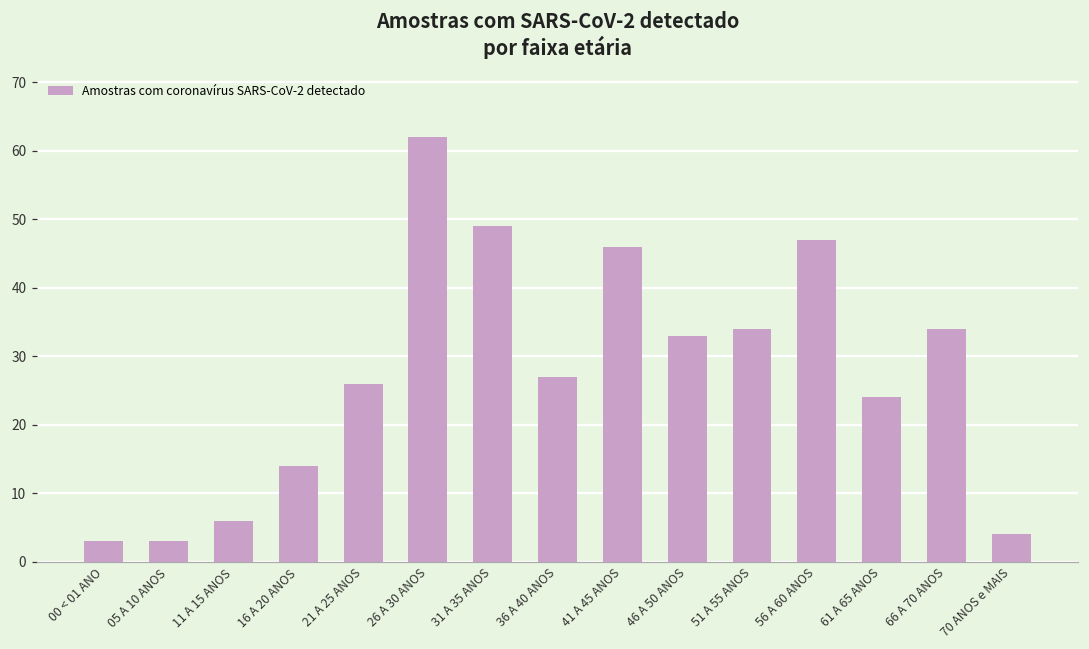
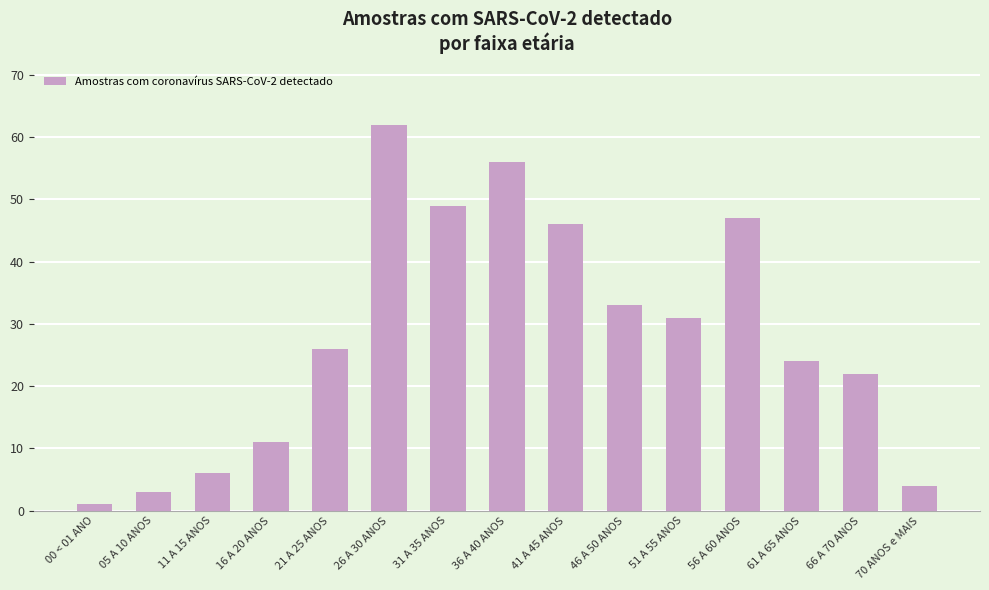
00 < 01 ANO: 3 -> 1
16 A 20 ANOS: 14 -> 11
36 A 40 ANOS: 27 -> 56
51 A 55 ANOS: 34 -> 31
66 A 70 ANOS: 34 -> 22
